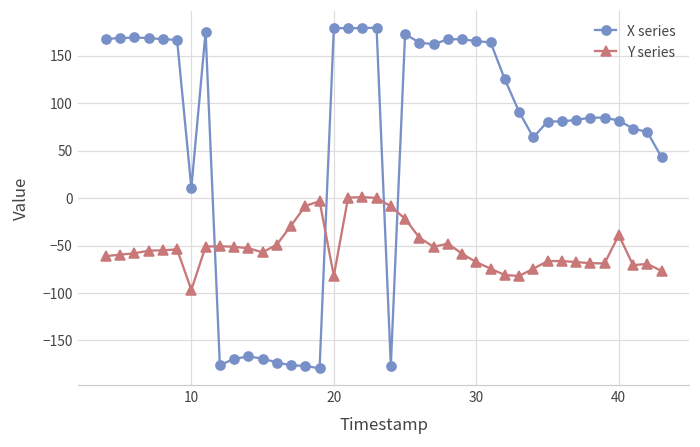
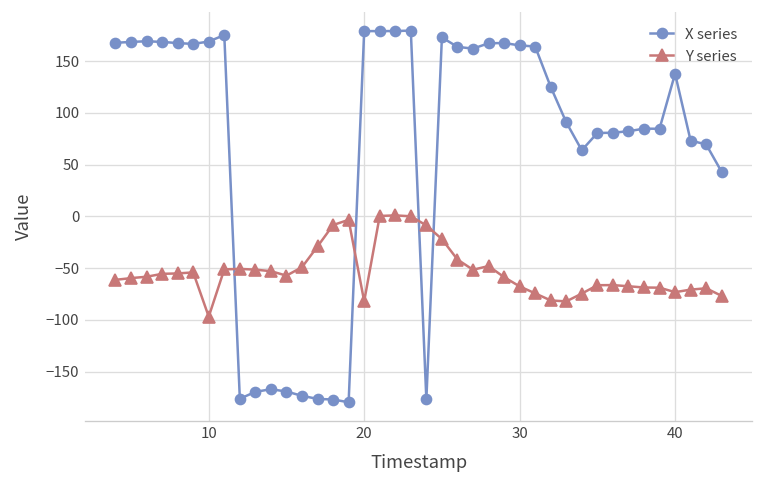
X series, 10: 10 -> 170
X series, 40: 80 -> 140
Y series, 40: -40 -> -70
